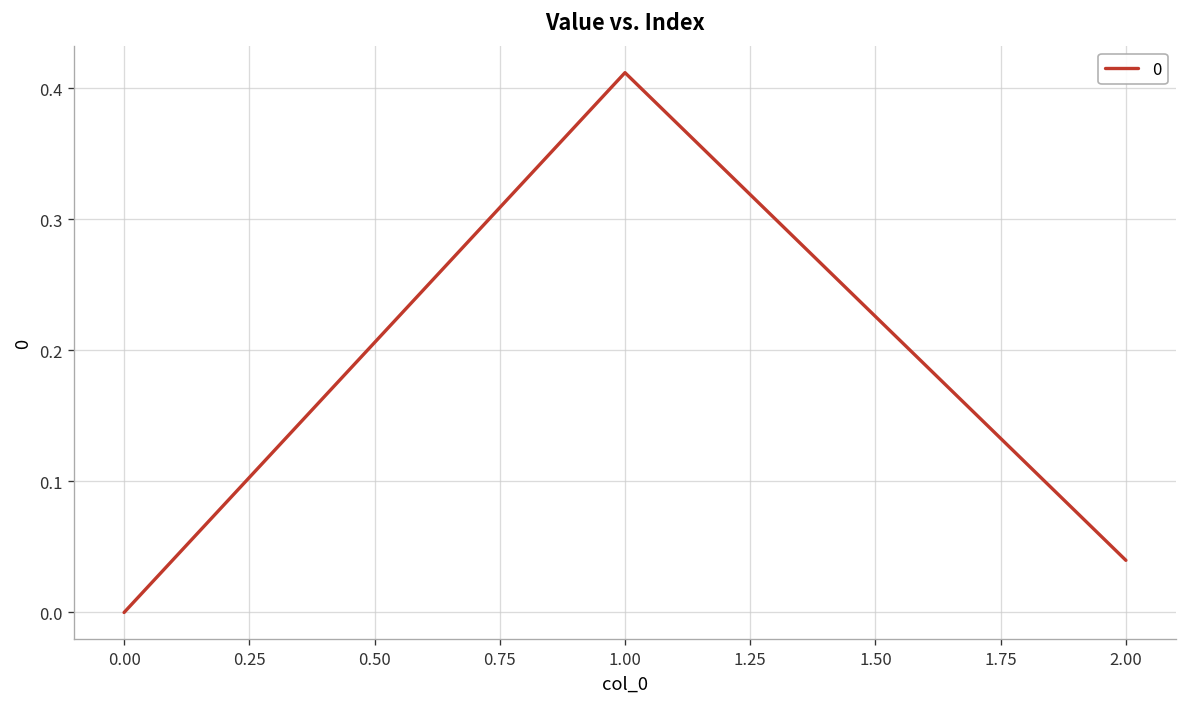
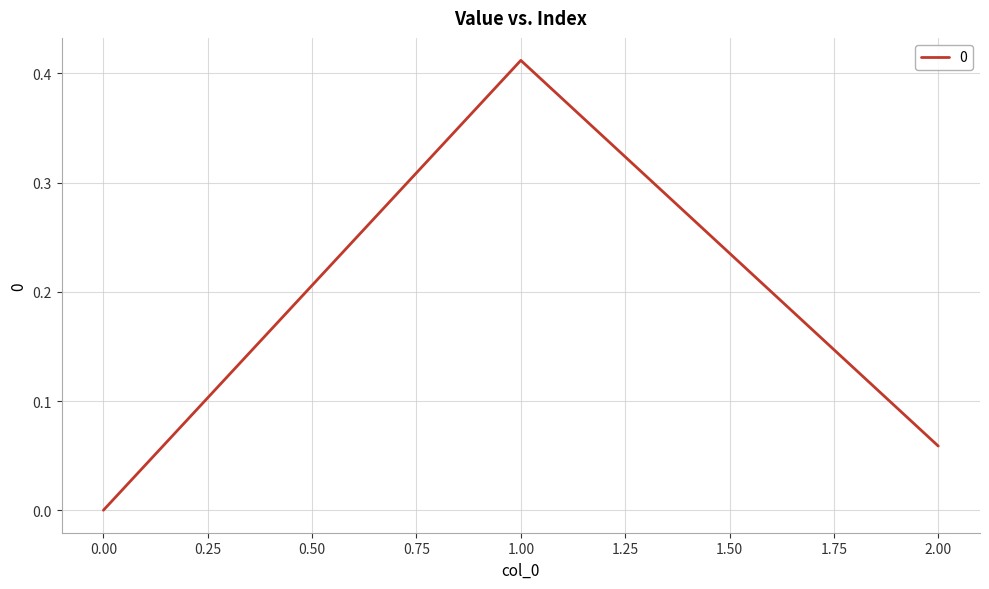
2.00: 0.040 -> 0.059
